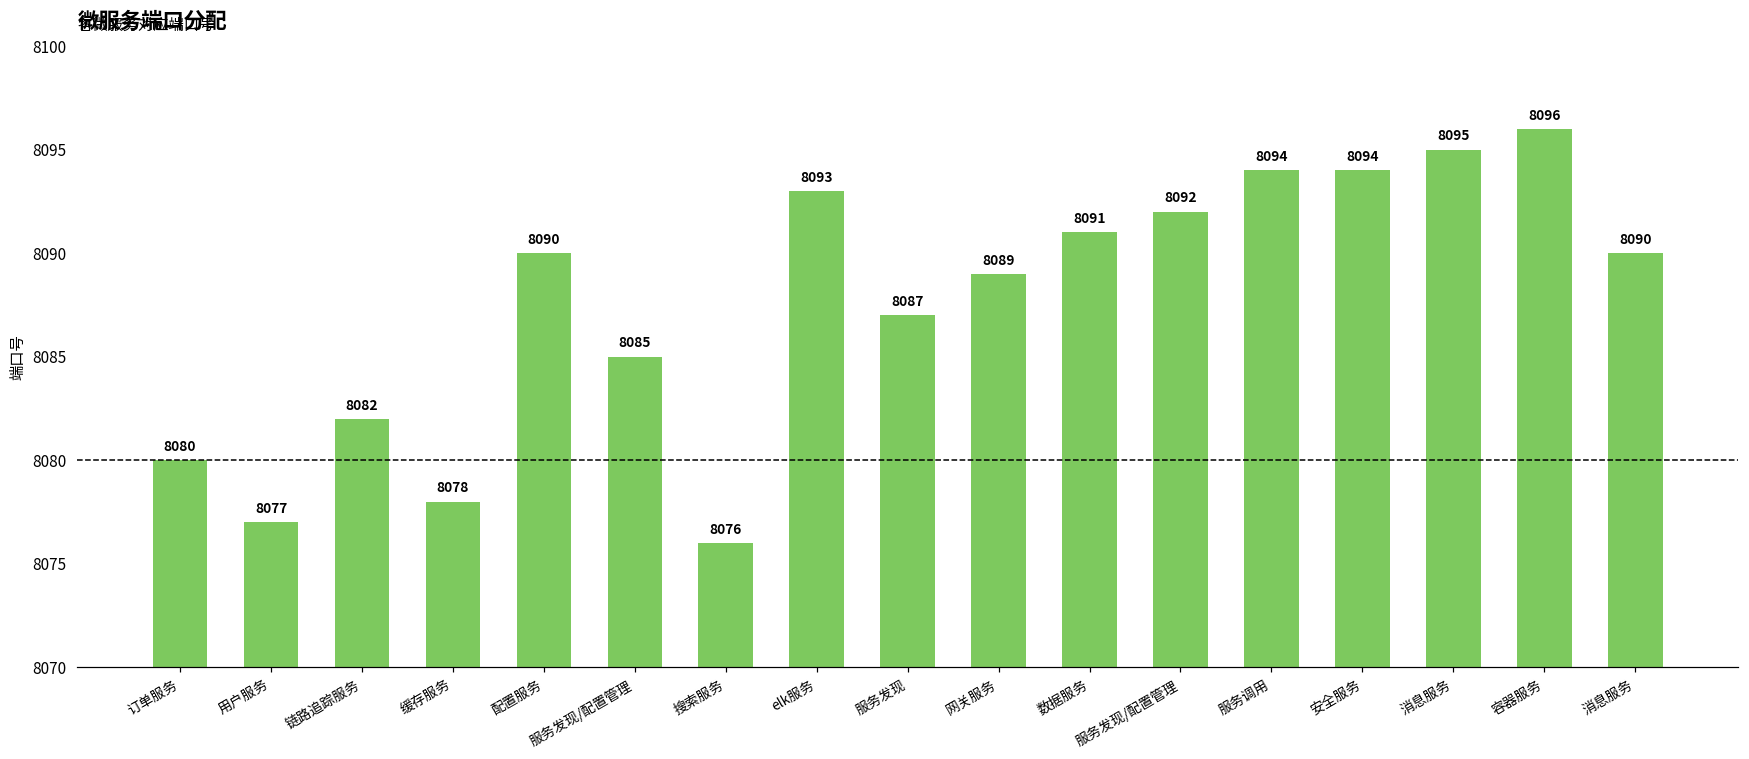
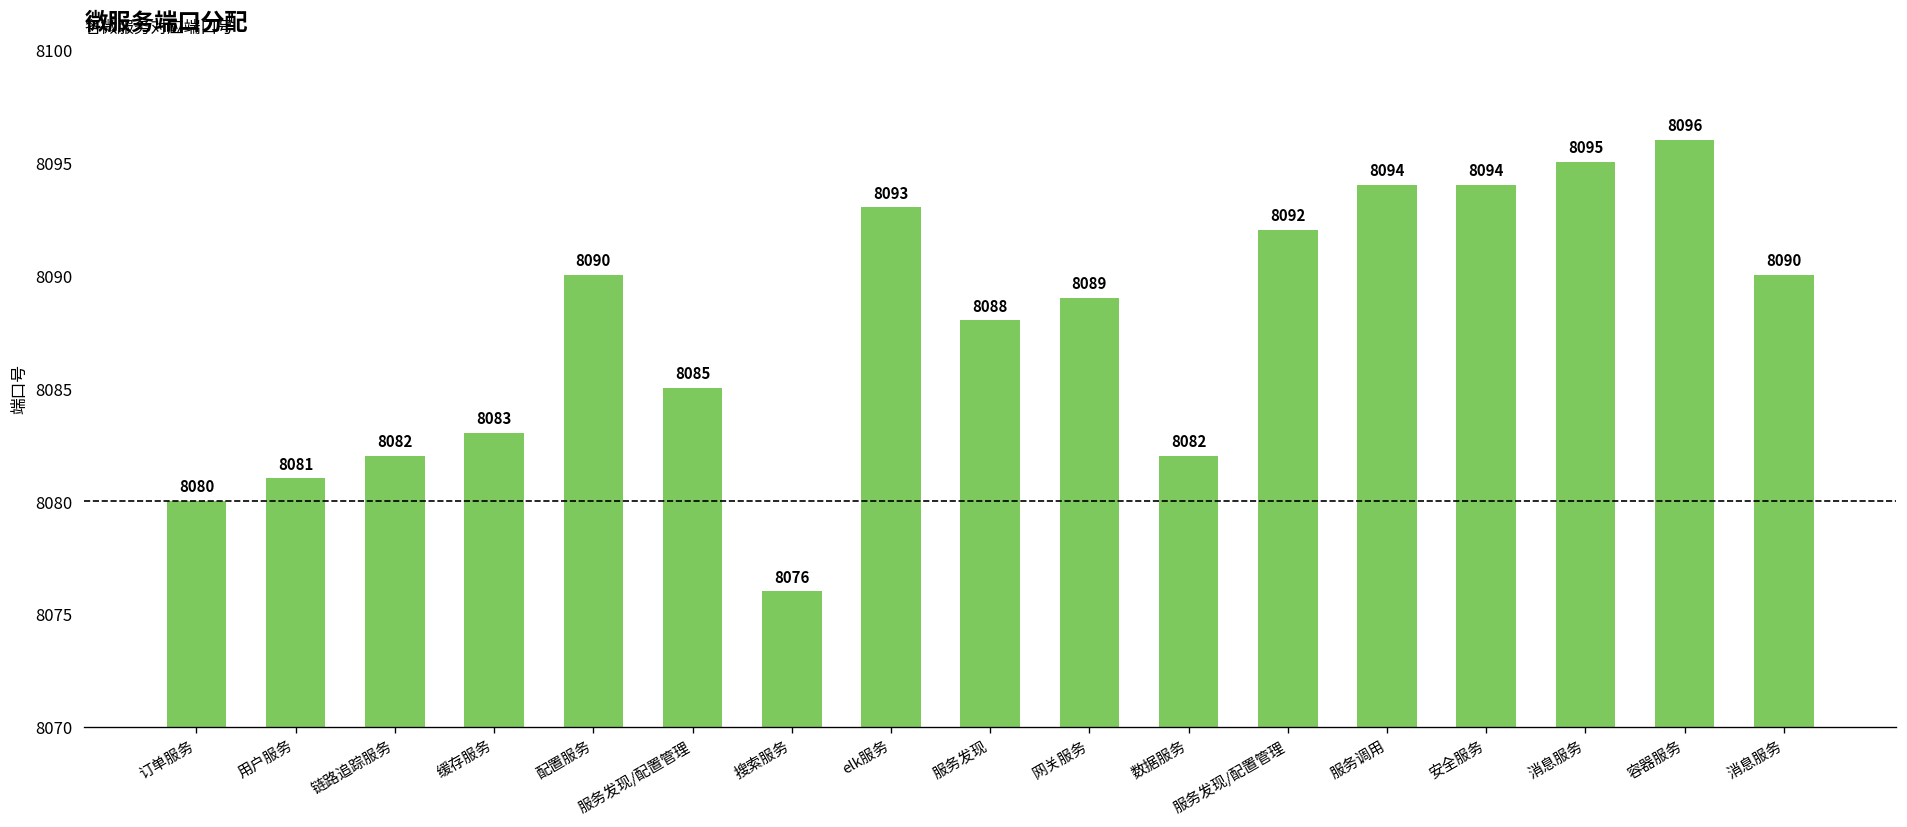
用户服务: 8077 -> 8081
缓存服务: 8078 -> 8083
服务发现: 8087 -> 8088
数据服务: 8091 -> 8082
